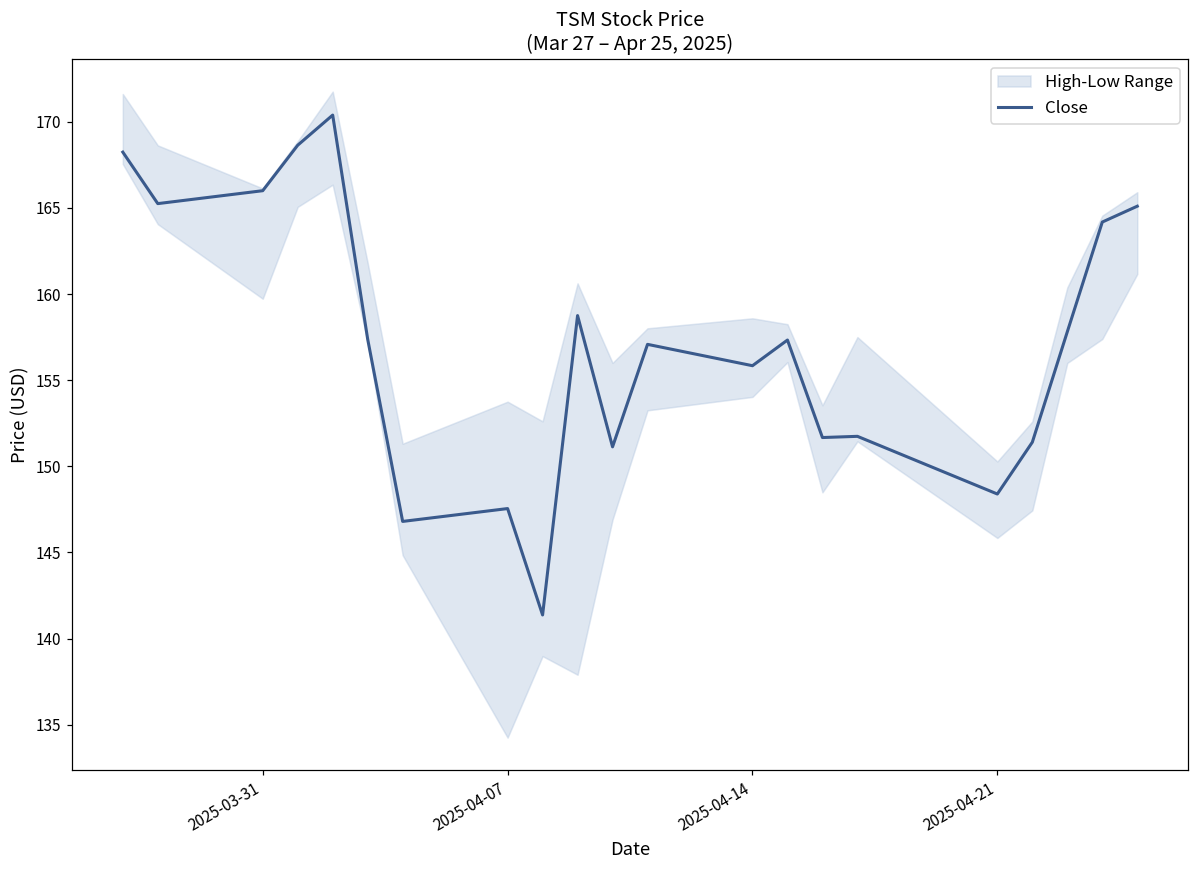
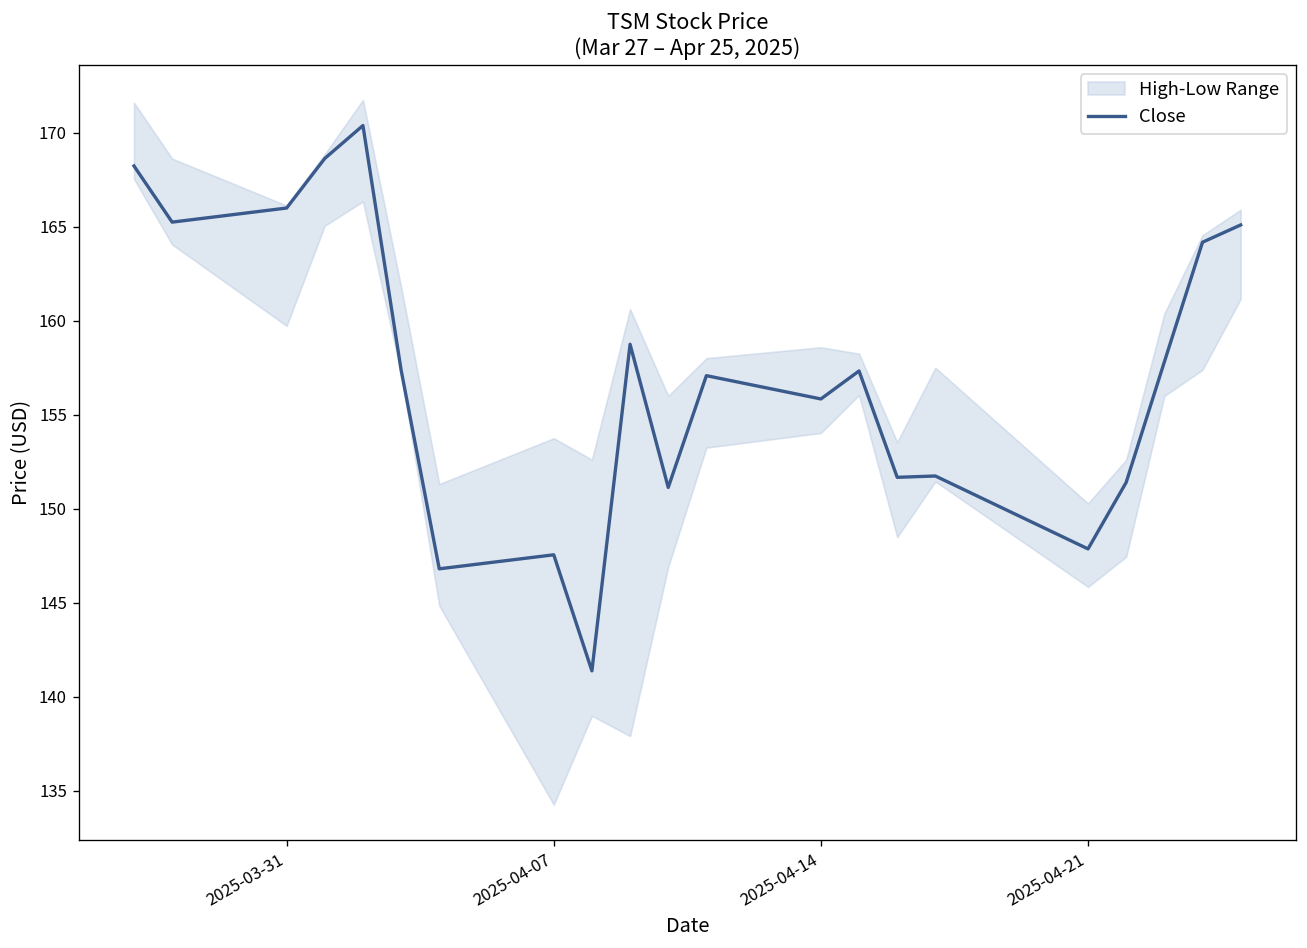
Close, 2025-04-21: 148.4 -> 147.9
